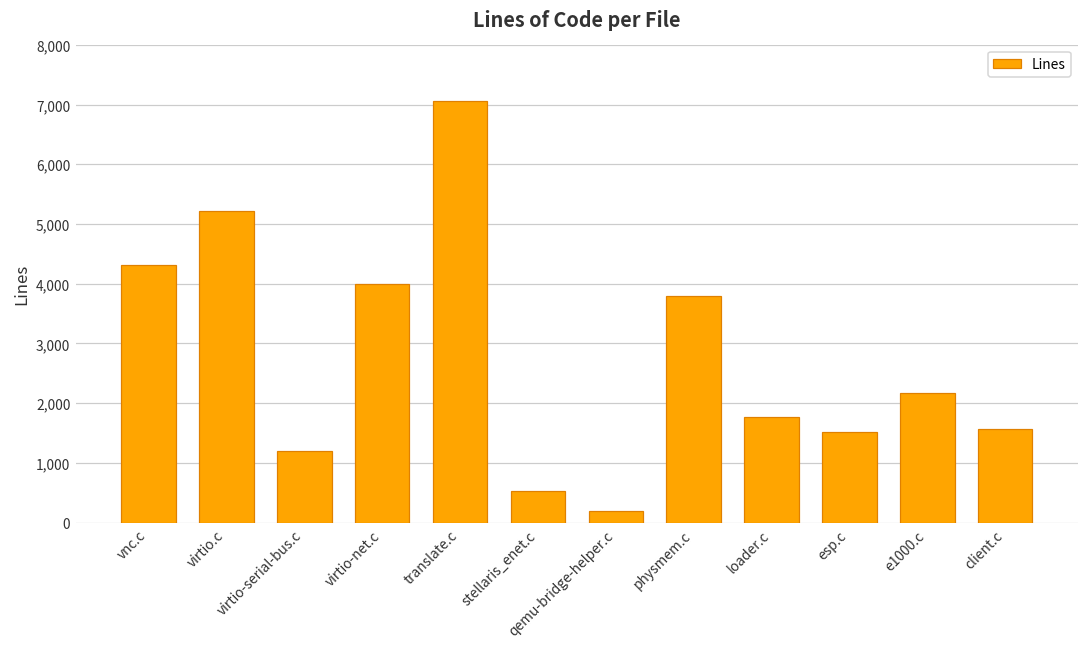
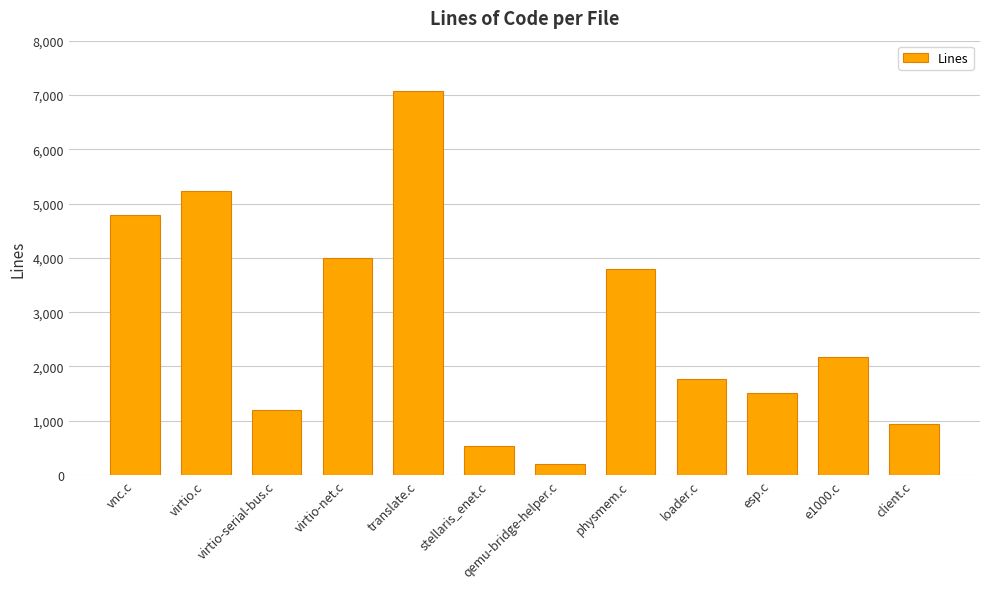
vnc.c: 4,300 -> 4,800
client.c: 1,600 -> 900
